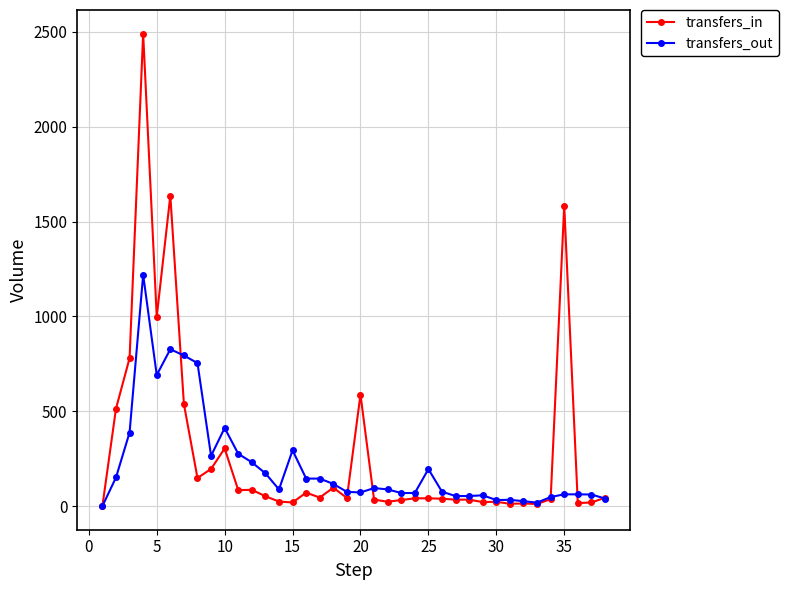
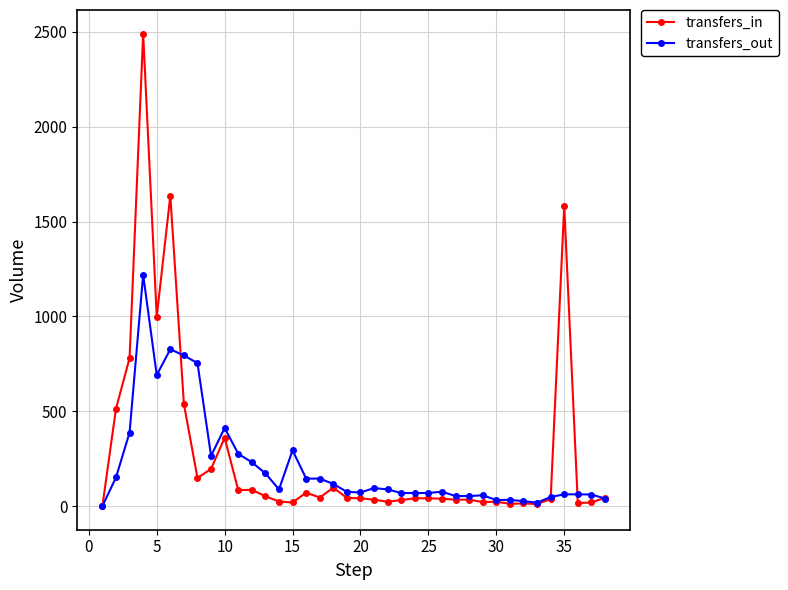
transfers_in, 10: 300 -> 360
transfers_in, 20: 590 -> 40
transfers_out, 25: 200 -> 70
